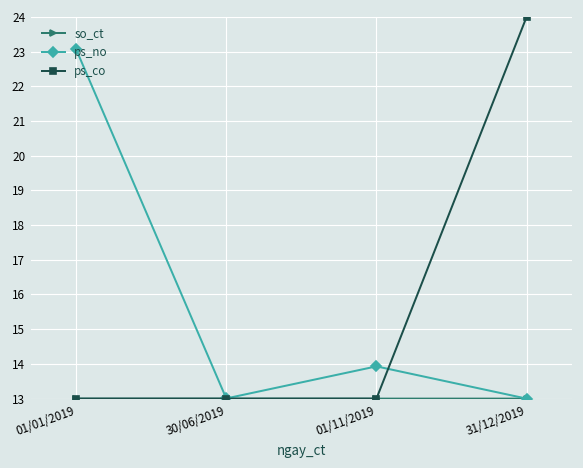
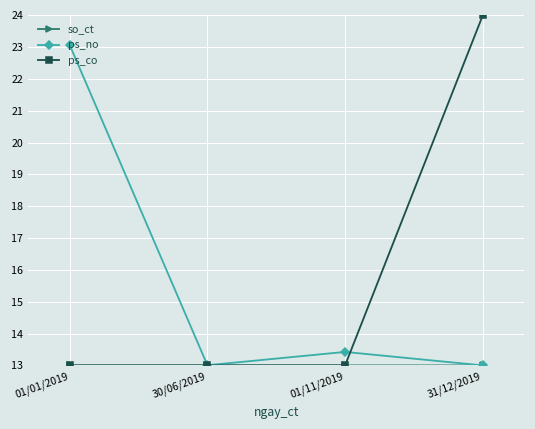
ps_no, 01/11/2019: 13.9 -> 13.4
